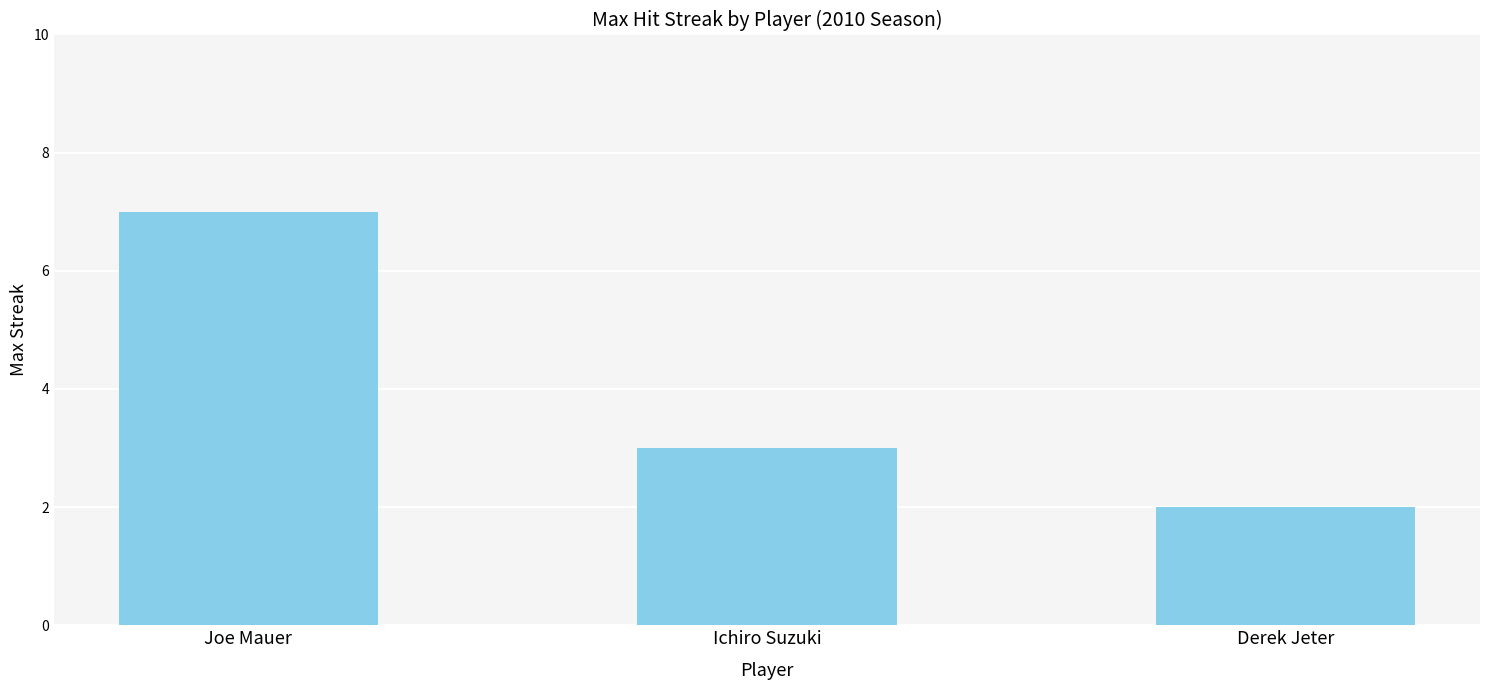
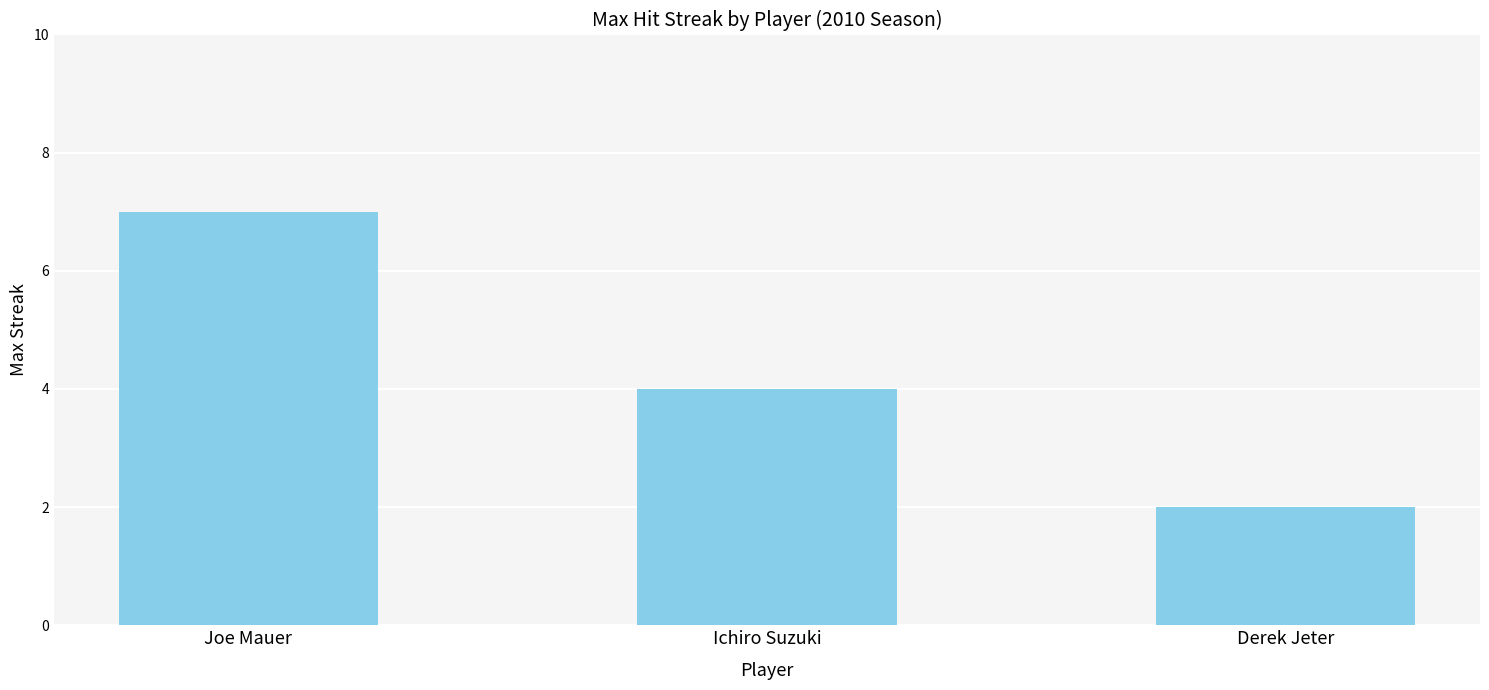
Ichiro Suzuki: 3 -> 4
